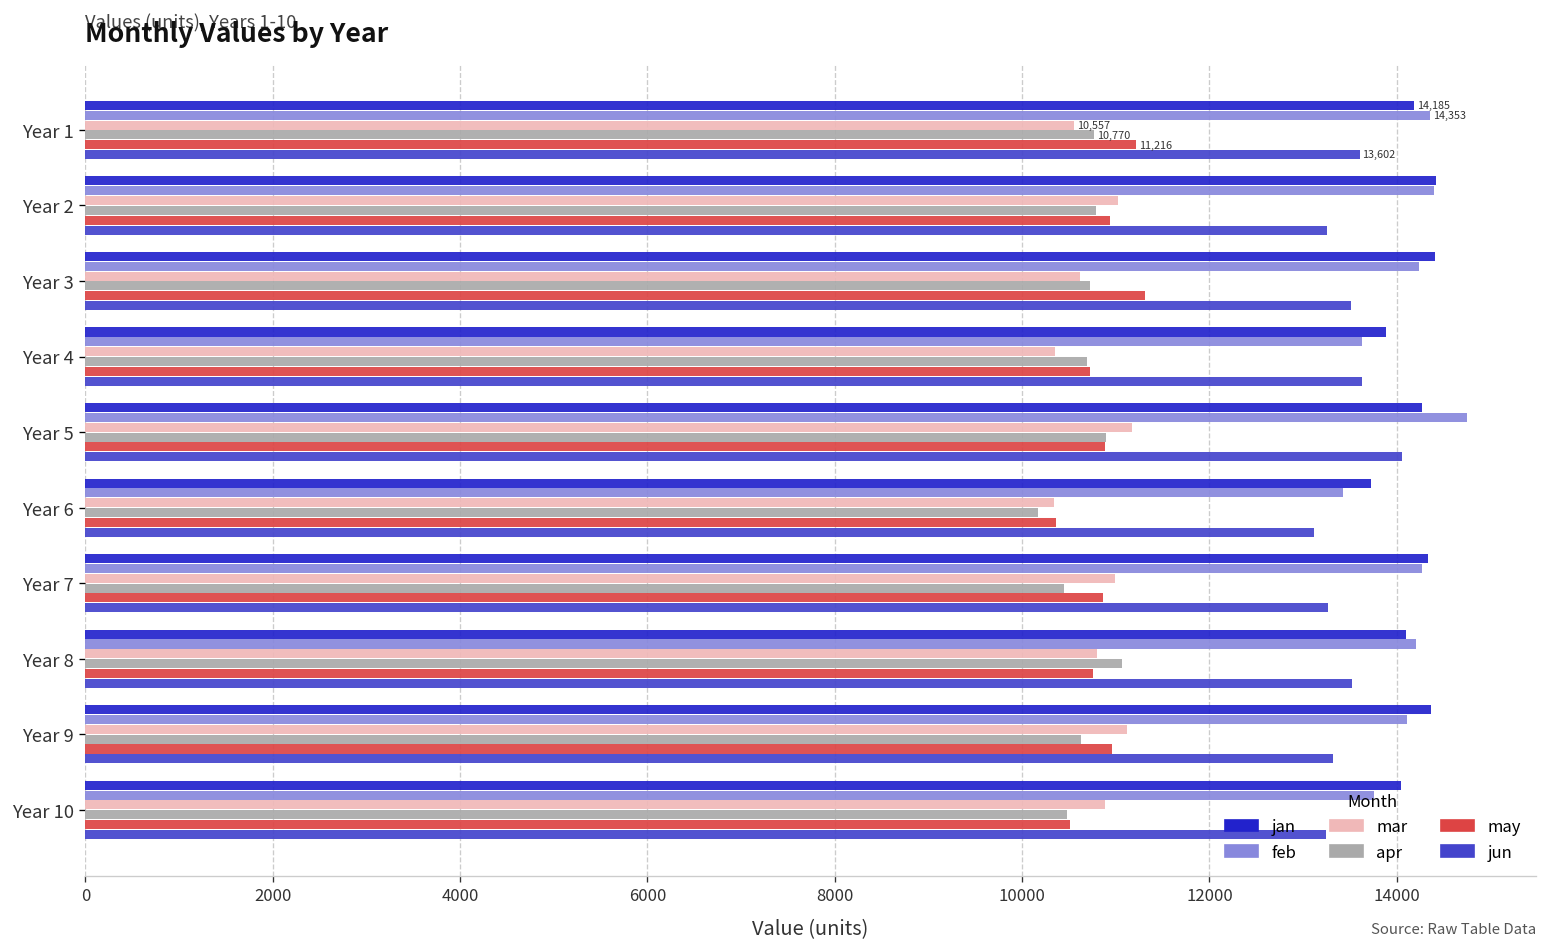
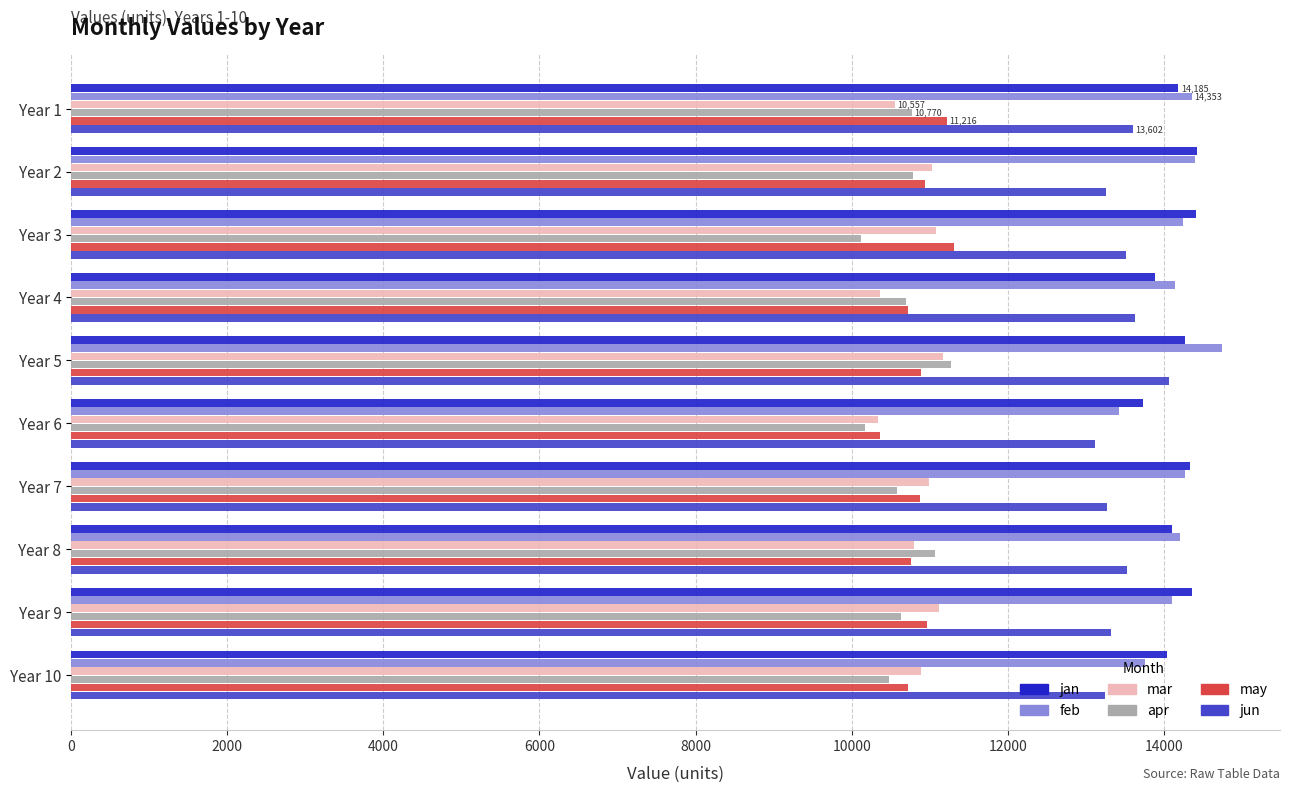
mar, Year 3: 10600 -> 11100
apr, Year 3: 10700 -> 10100
feb, Year 4: 13600 -> 14100
apr, Year 5: 10900 -> 11300
apr, Year 7: 10400 -> 10600
may, Year 10: 10500 -> 10700
